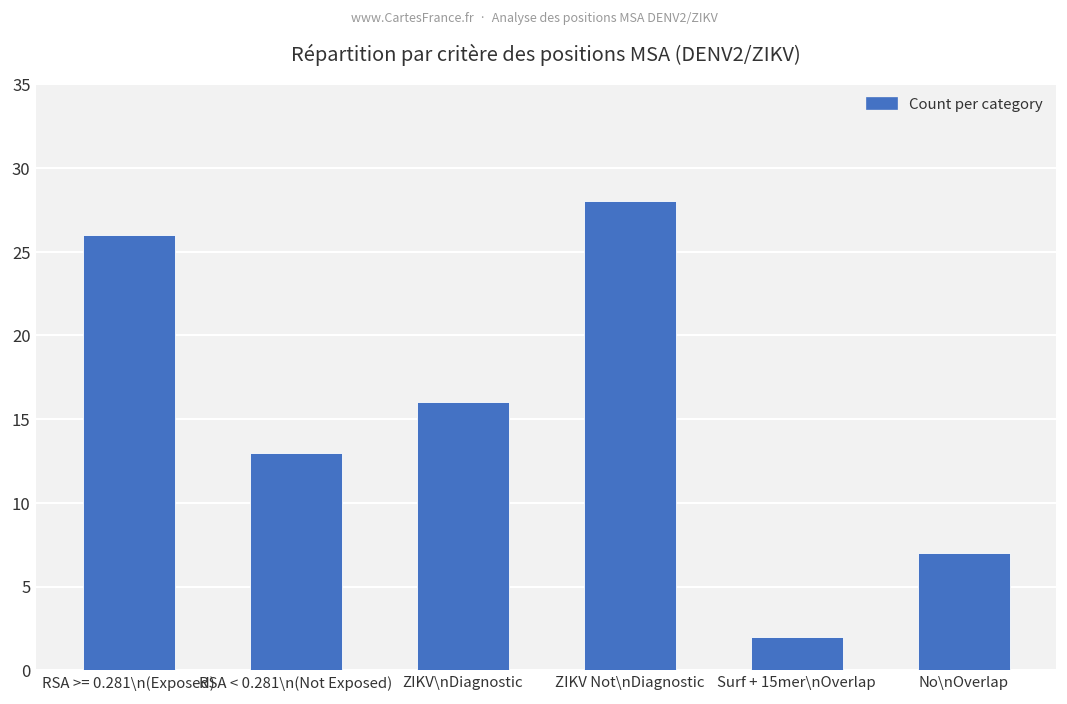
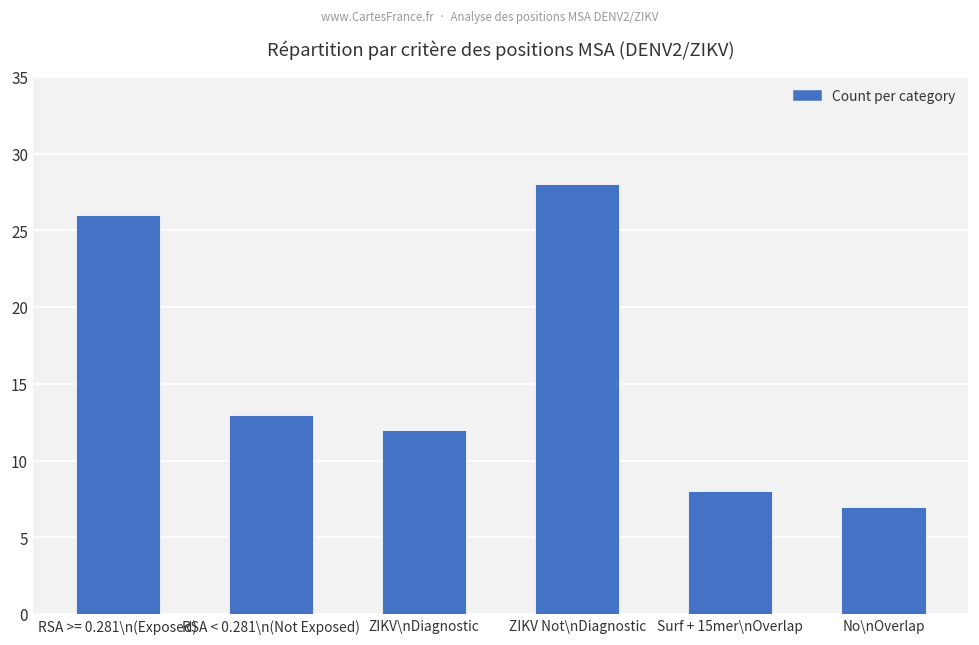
ZIKV\nDiagnostic: 16 -> 12
Surf + 15mer\nOverlap: 2 -> 8
